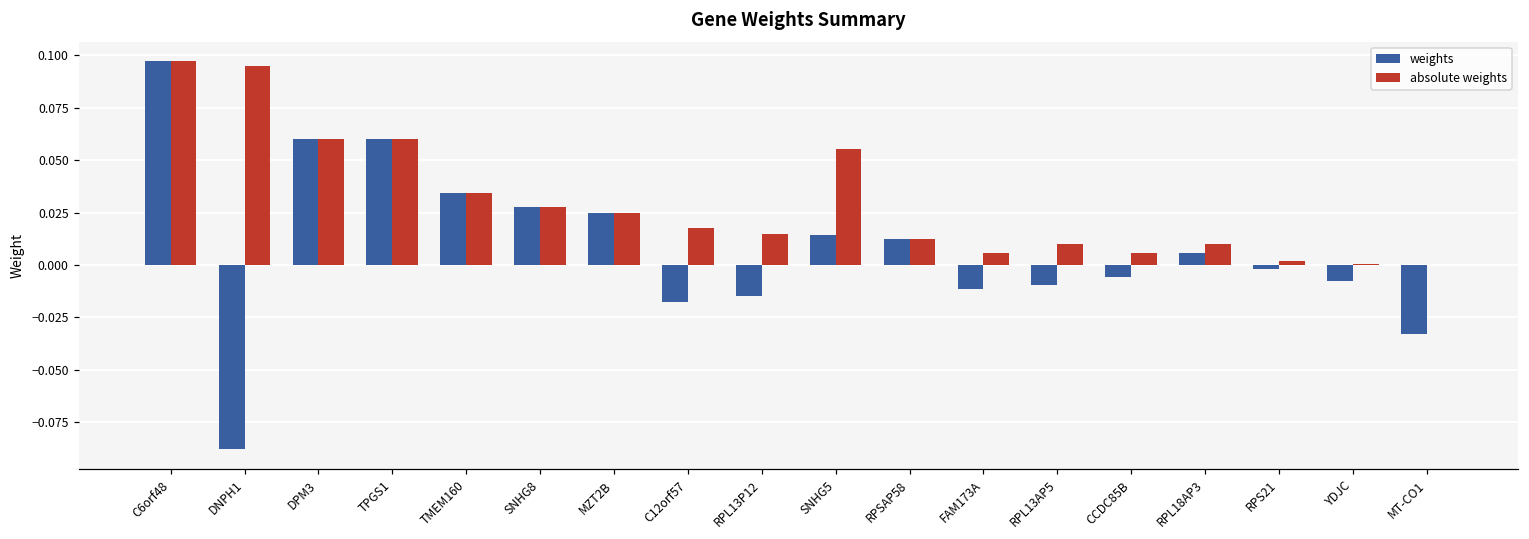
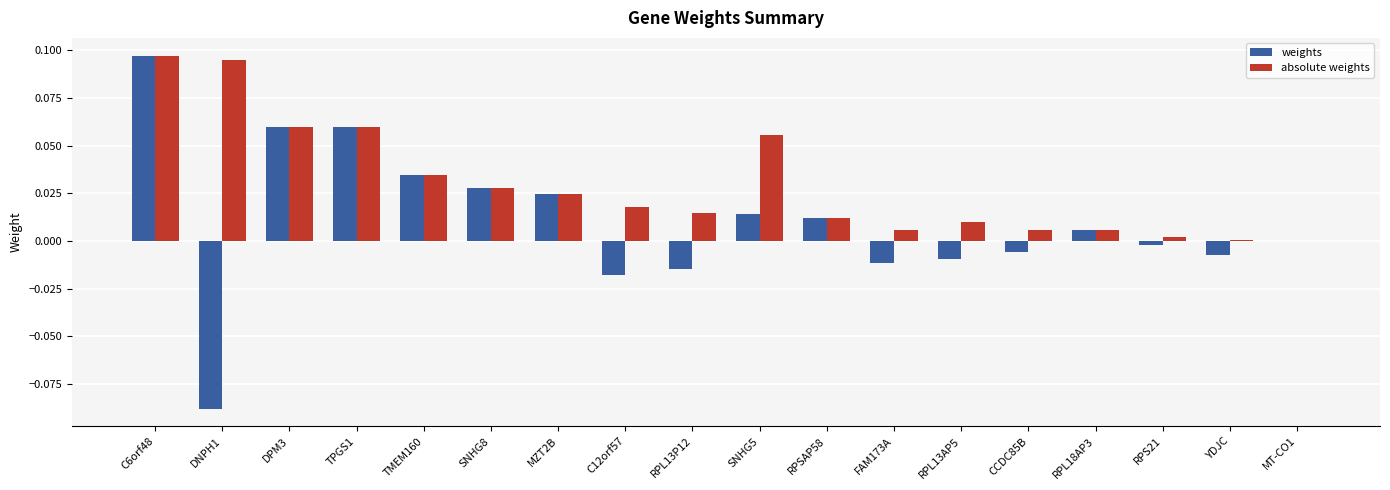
absolute weights, RPL18AP3: 0.010 -> 0.006
weights, MT-CO1: -0.033 -> 0.000
